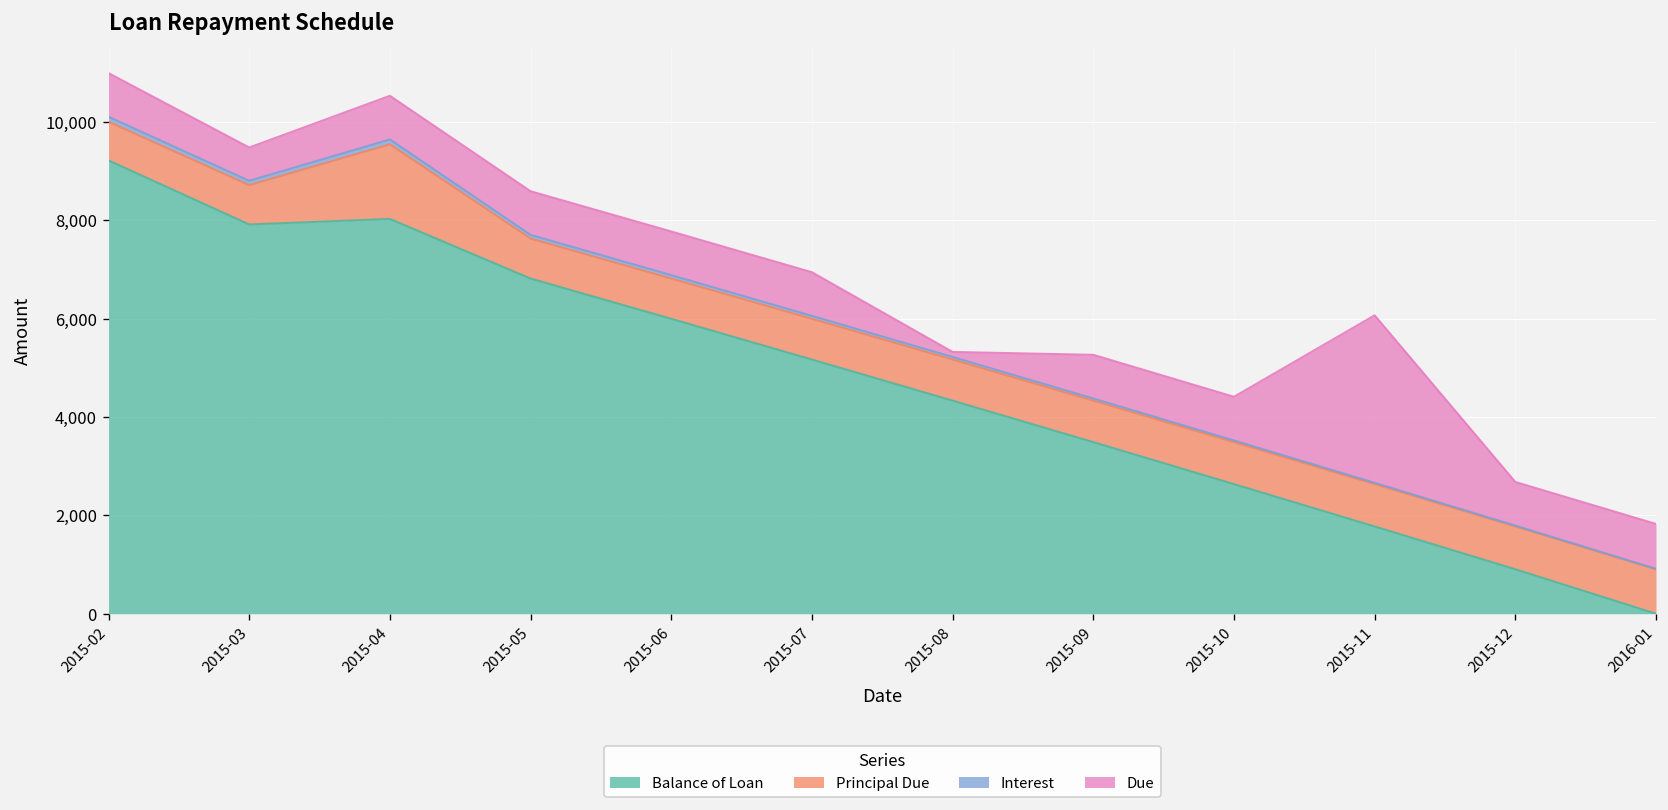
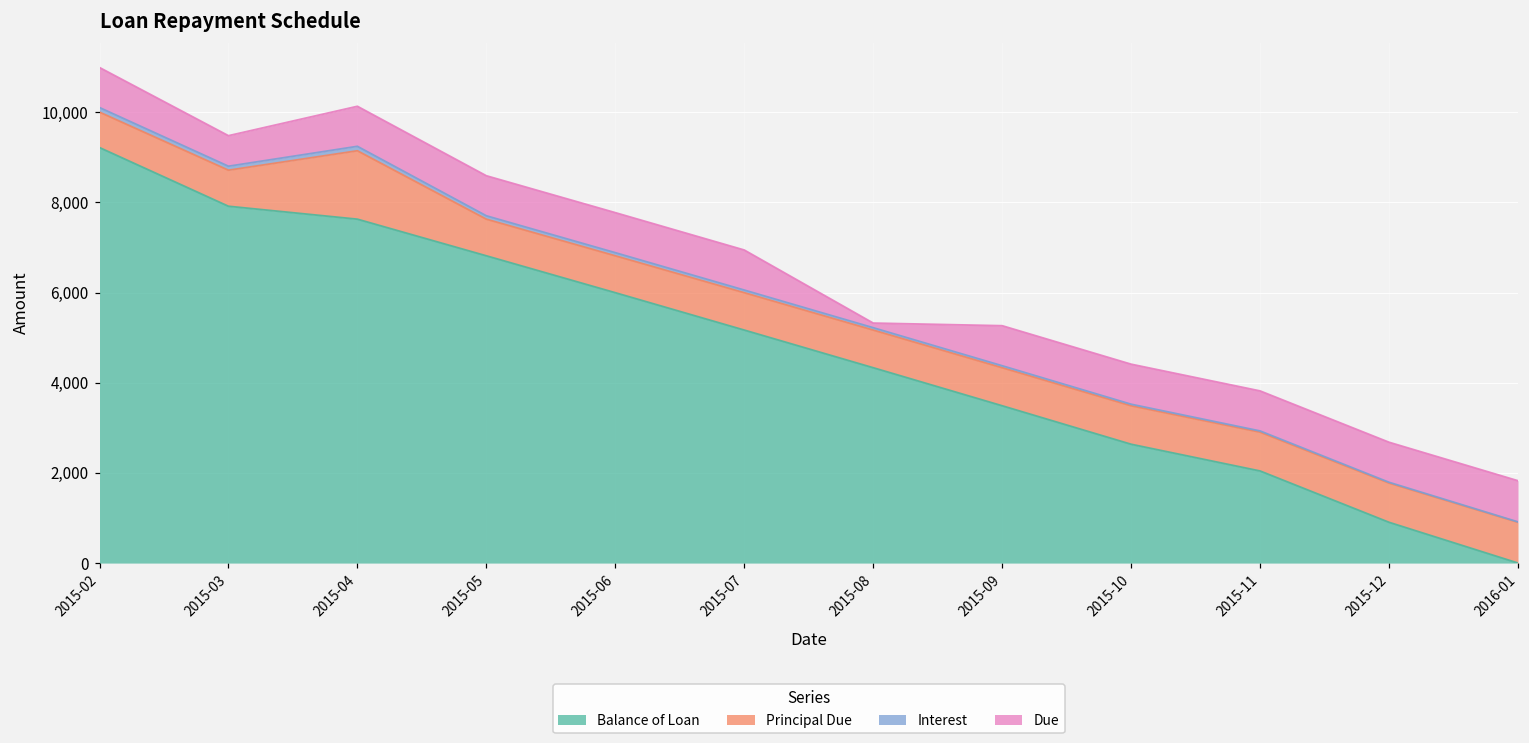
Balance of Loan, 2015-04: 8,000 -> 7,600
Balance of Loan, 2015-11: 1,800 -> 2,000
Due, 2015-11: 3,400 -> 900
